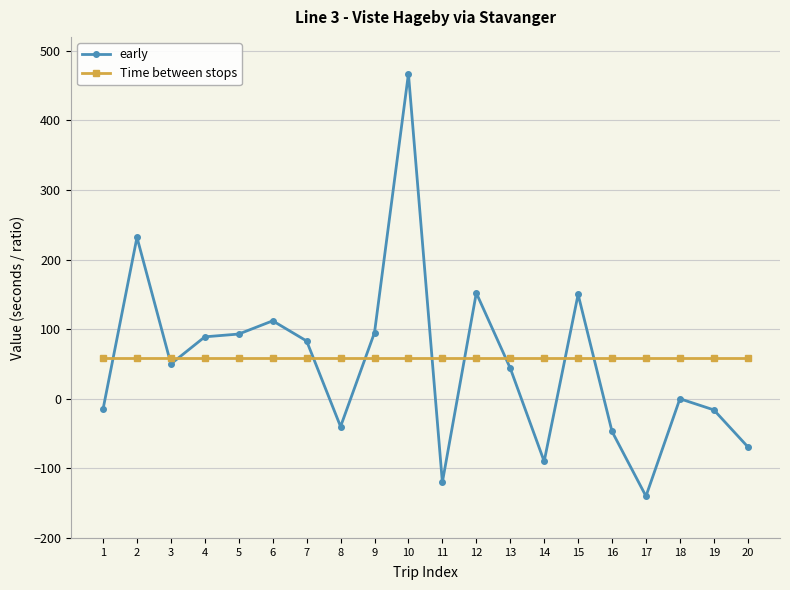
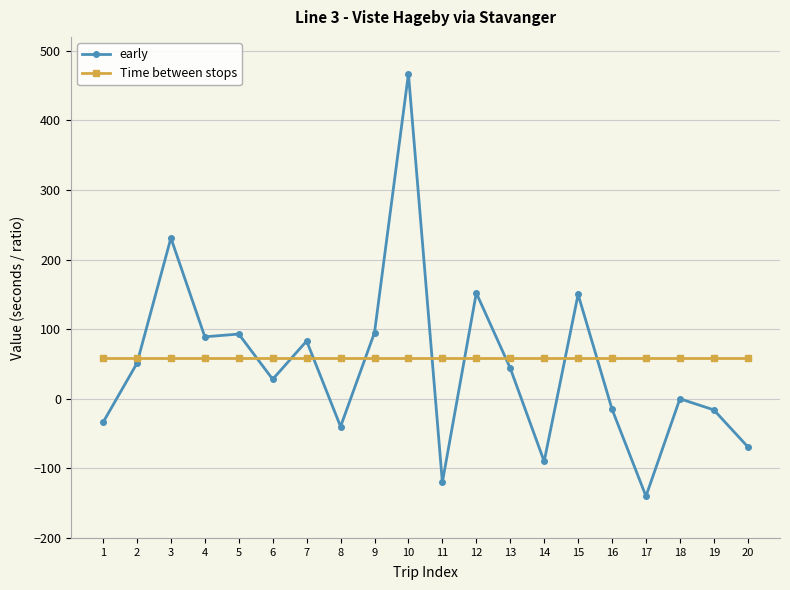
early, 1: -20 -> -30
early, 2: 230 -> 50
early, 3: 50 -> 230
early, 6: 110 -> 30
early, 16: -50 -> -20
